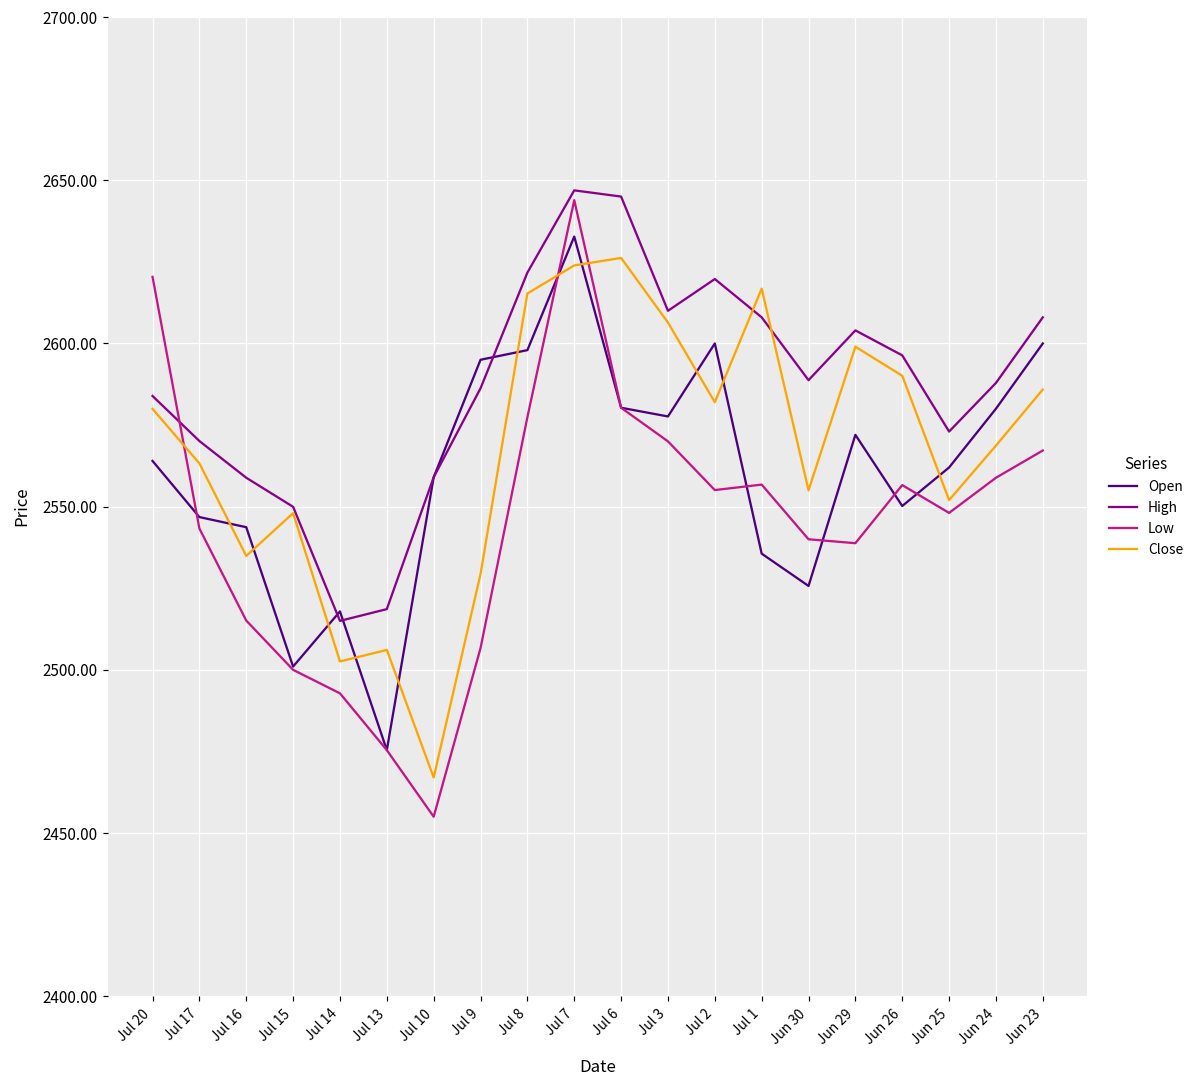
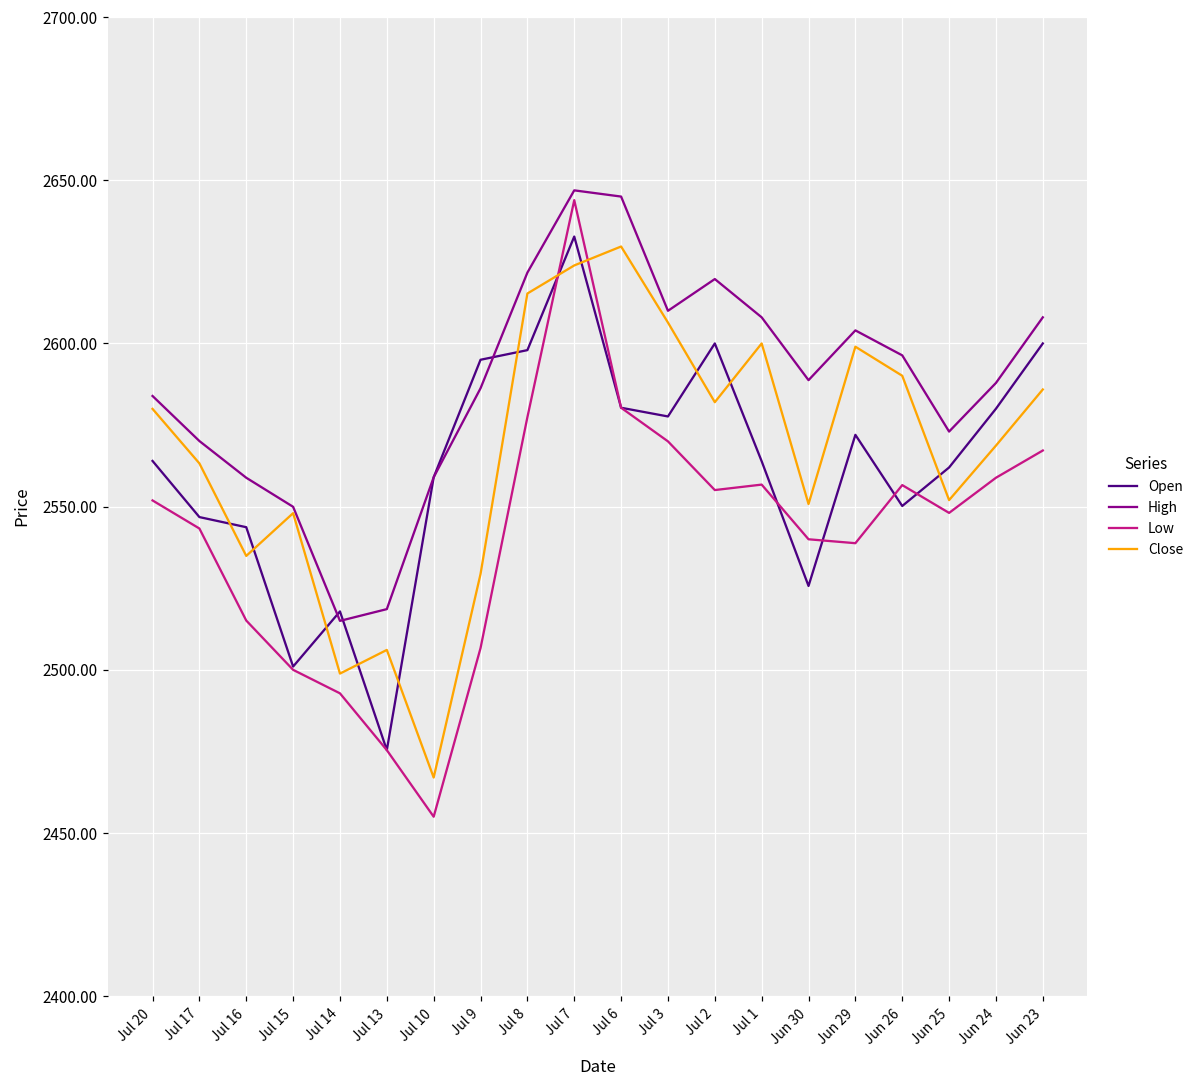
Low, Jul 20: 2620 -> 2552
Close, Jul 14: 2503 -> 2499
Close, Jul 6: 2626 -> 2630
Open, Jul 1: 2536 -> 2564
Close, Jul 1: 2617 -> 2600
Close, Jun 30: 2555 -> 2551
